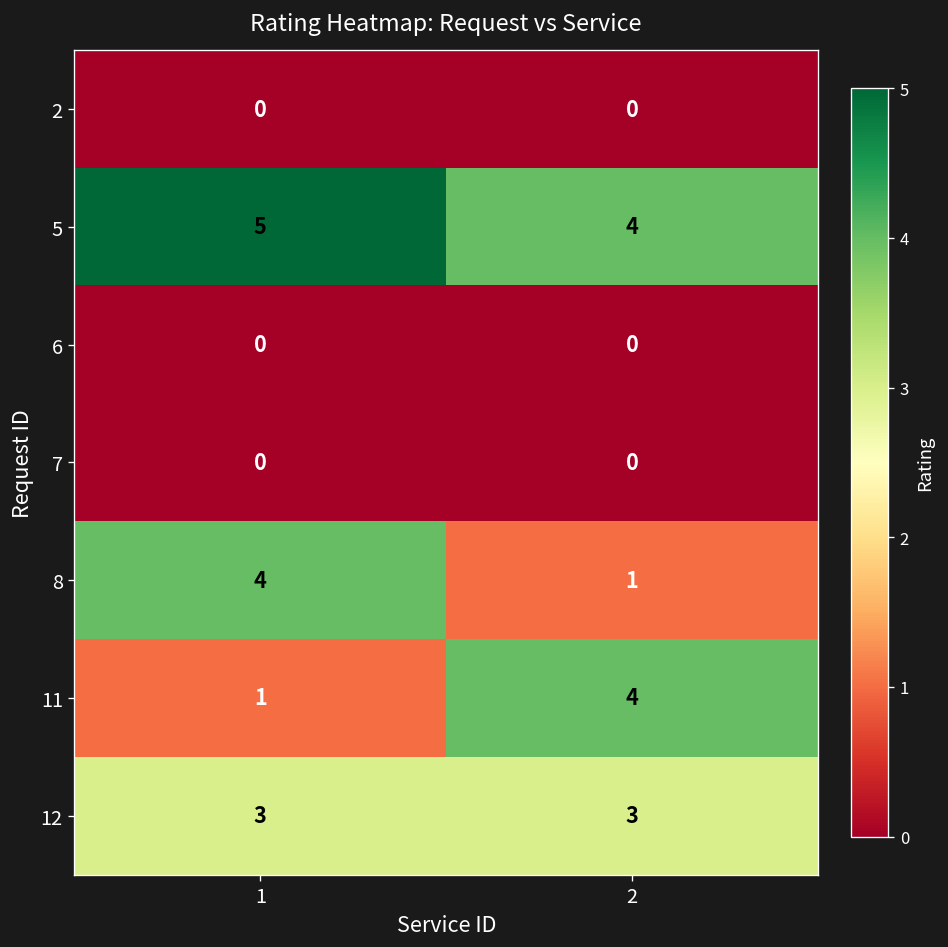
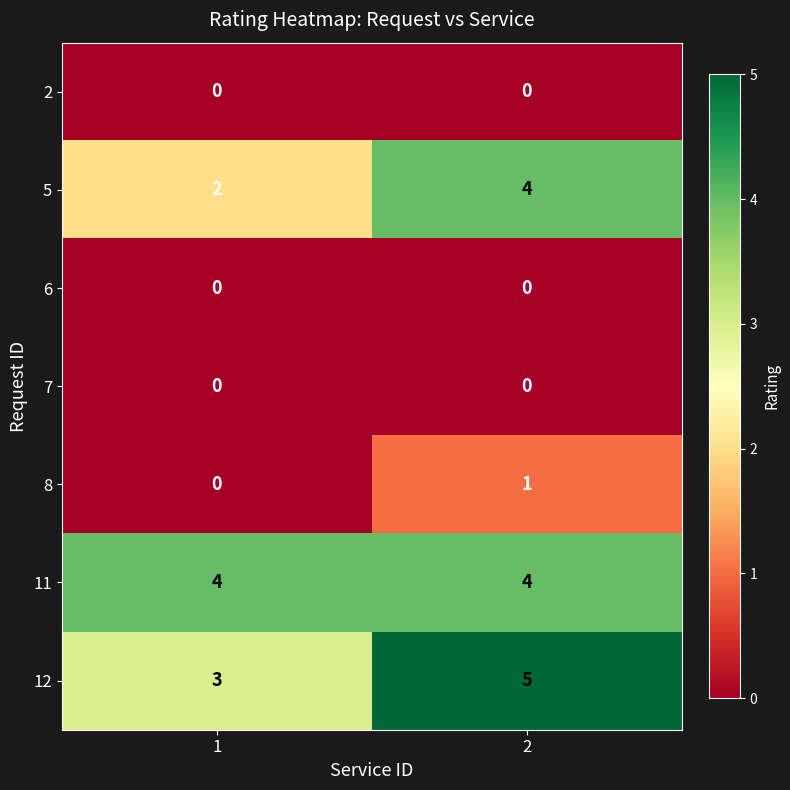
5, 1: 5 -> 2
8, 1: 4 -> 0
11, 1: 1 -> 4
12, 2: 3 -> 5
